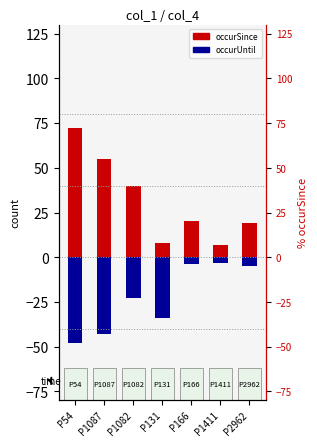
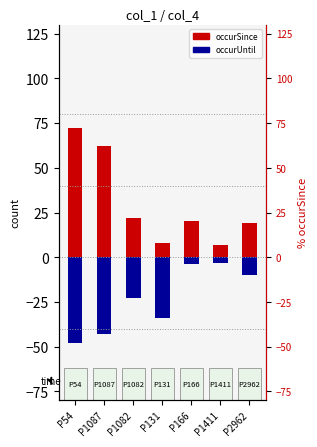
occurSince, P1087: 55 -> 62
occurSince, P1082: 40 -> 22
occurUntil, P2962: -5 -> -10
